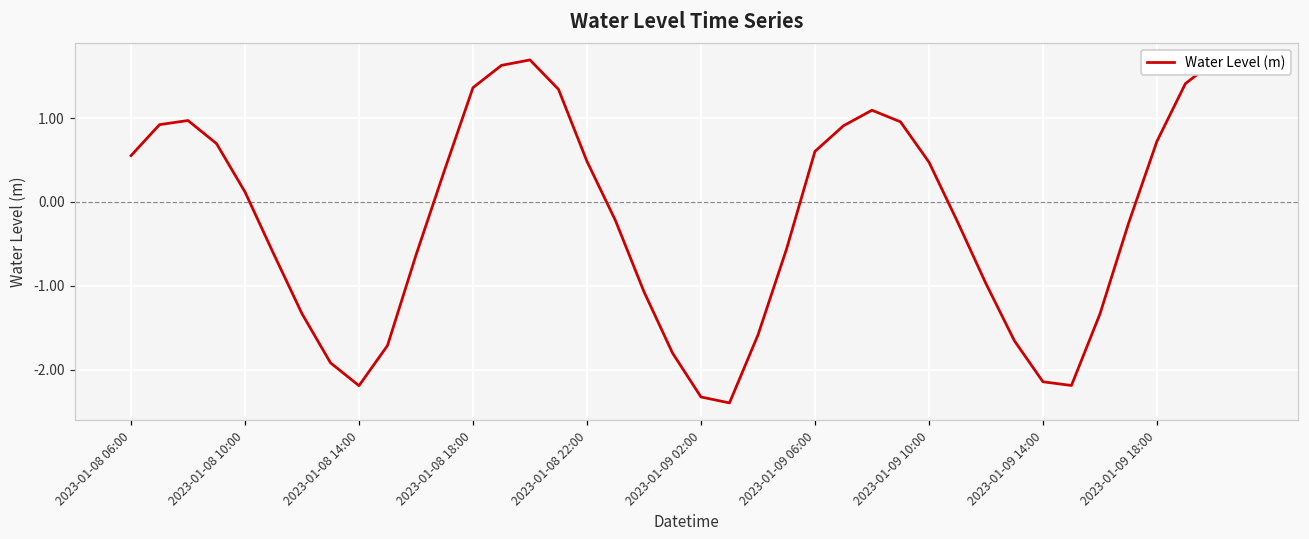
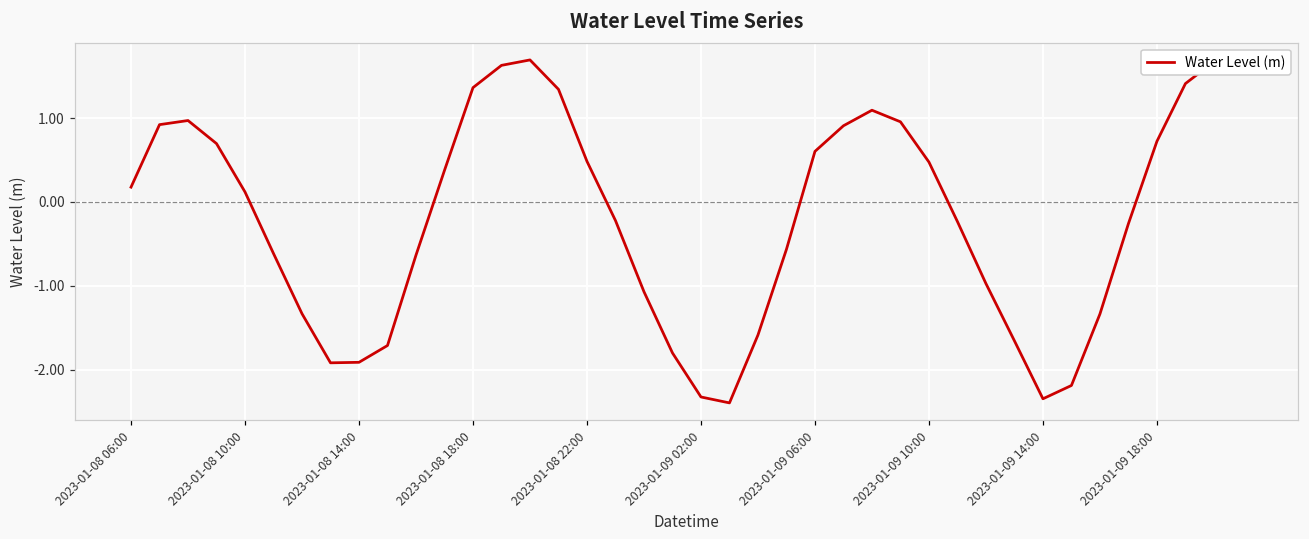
2023-01-08 06:00: 0.6 -> 0.2
2023-01-08 14:00: -2.2 -> -1.9
2023-01-09 14:00: -2.1 -> -2.3
